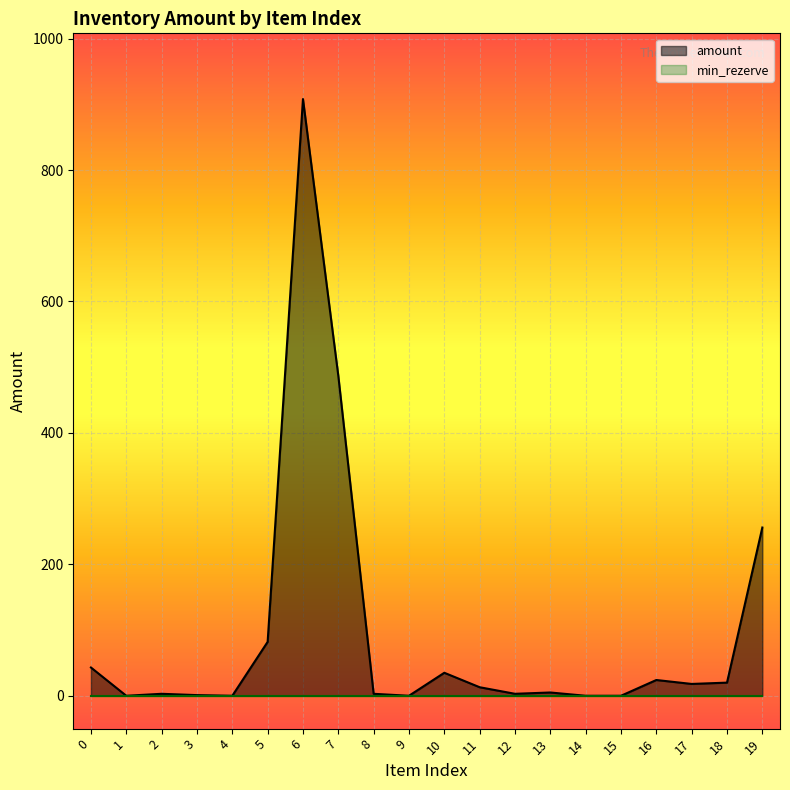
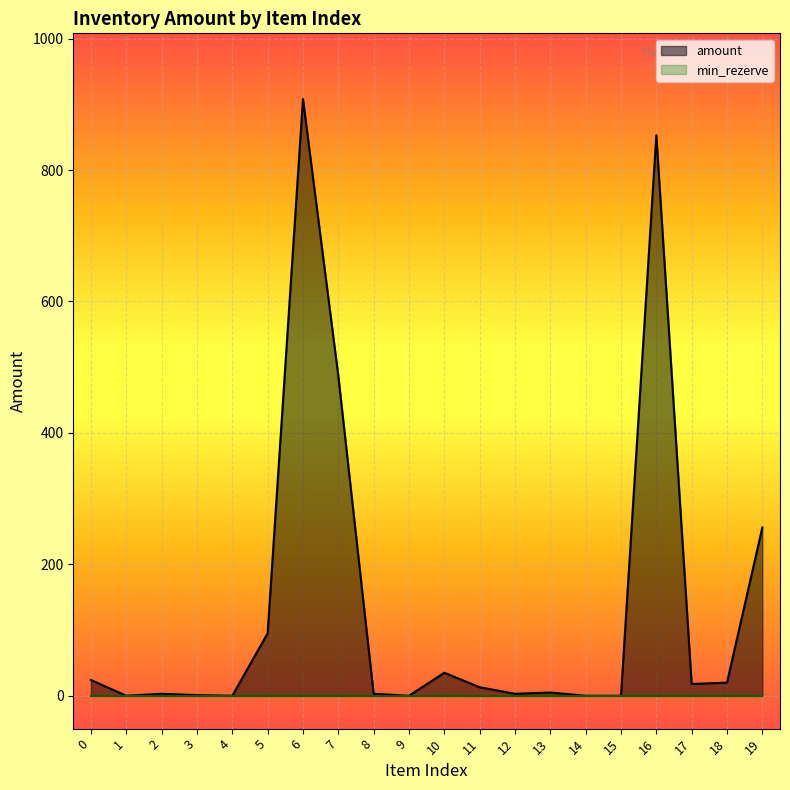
amount, 0: 40 -> 20
amount, 5: 80 -> 100
amount, 16: 20 -> 850
